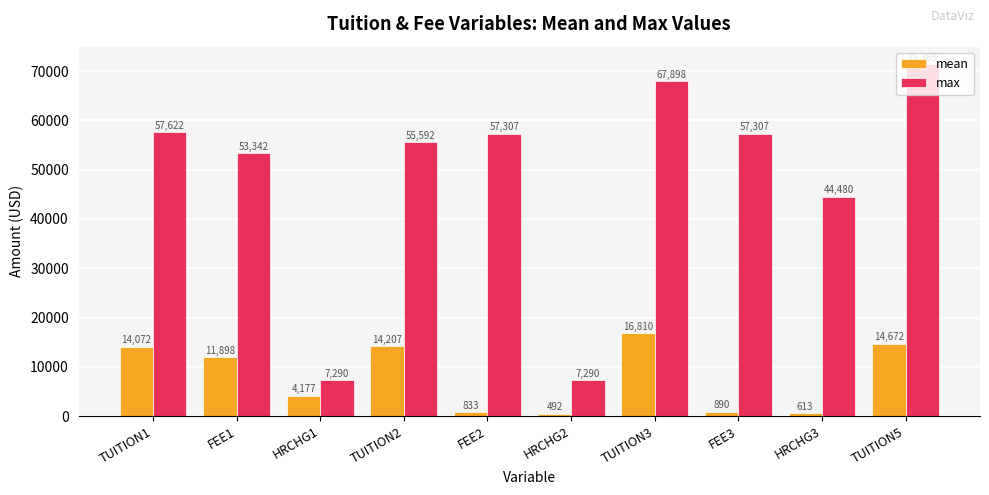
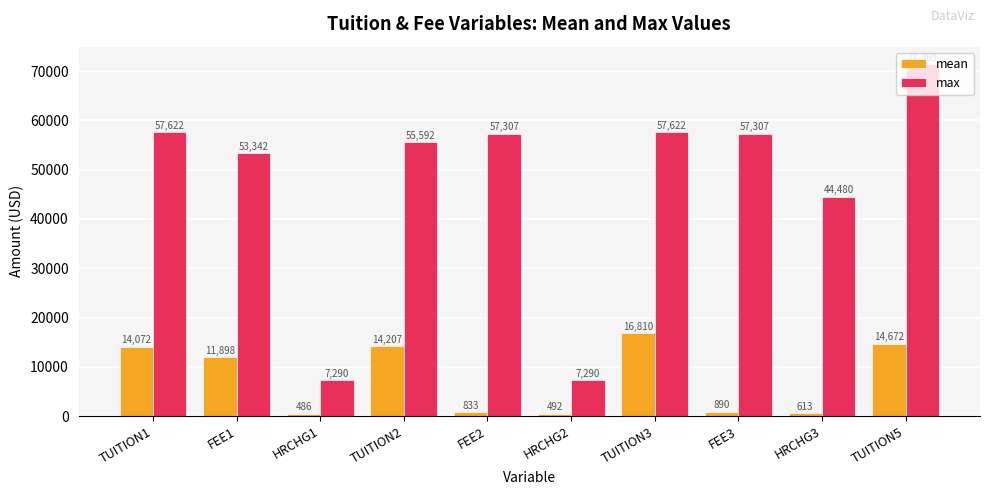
mean, HRCHG1: 4,177 -> 486
max, TUITION3: 67,898 -> 57,622
